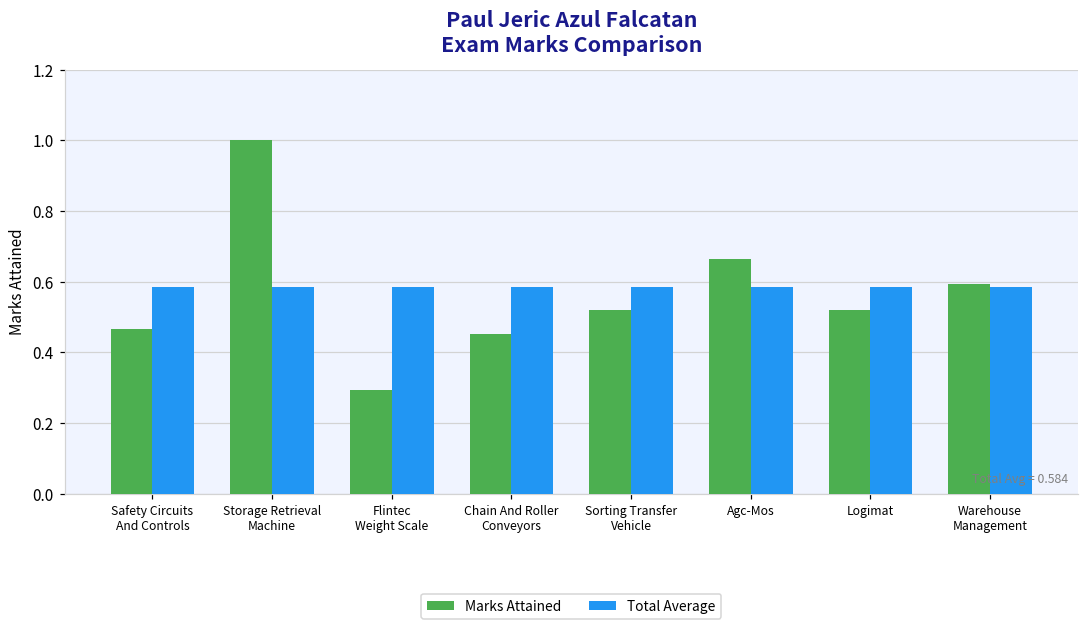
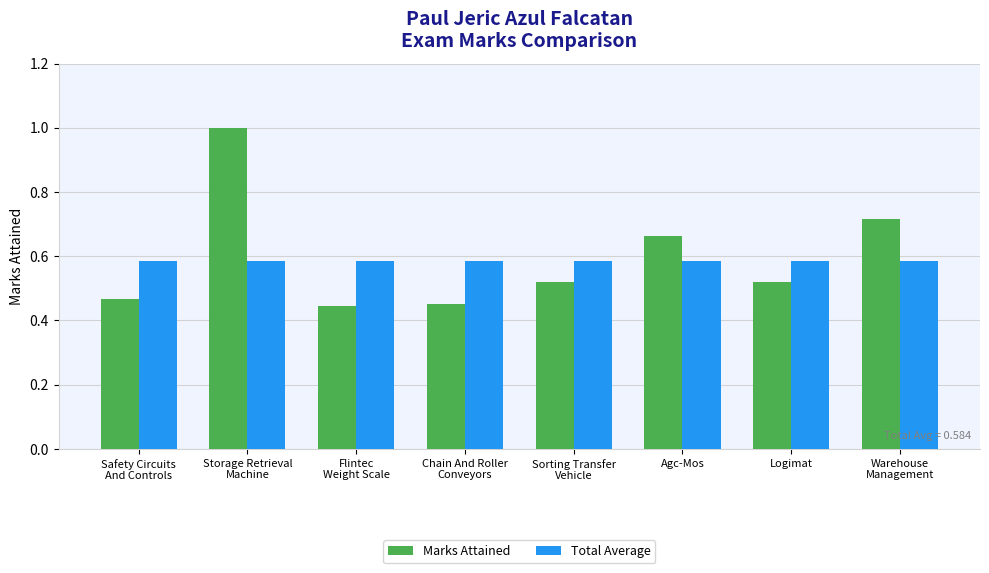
Marks Attained, Flintec Weight Scale: 0.29 -> 0.45
Marks Attained, Warehouse Management: 0.59 -> 0.71
